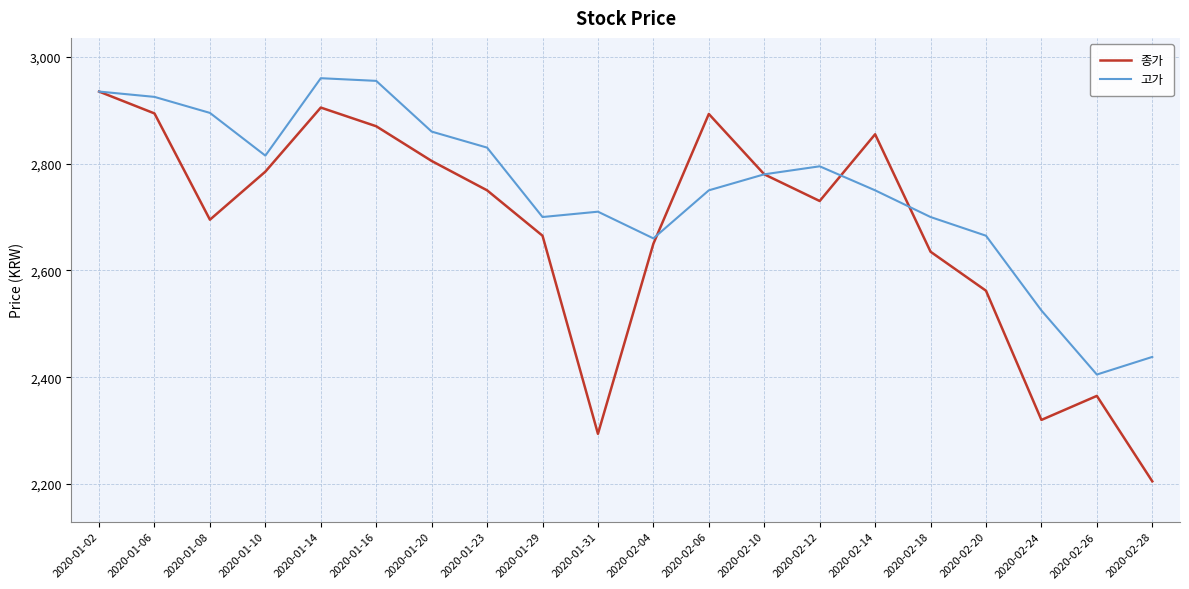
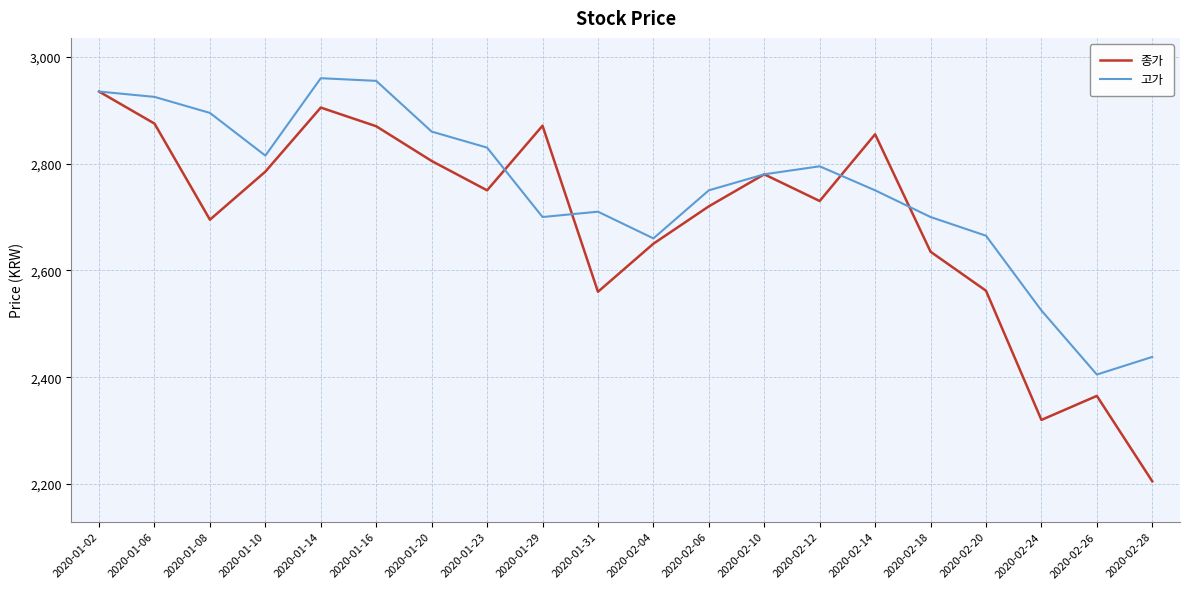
종가, 2020-01-06: 2,890 -> 2,880
종가, 2020-01-29: 2,670 -> 2,870
종가, 2020-01-31: 2,290 -> 2,560
종가, 2020-02-06: 2,890 -> 2,720
